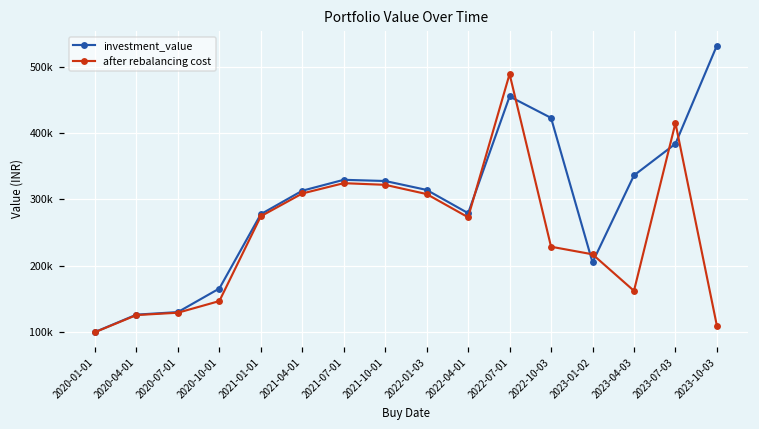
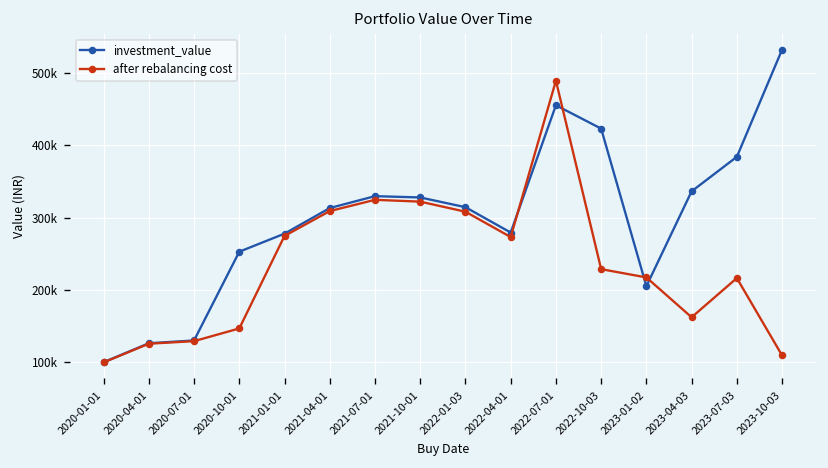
investment_value, 2020-10-01: 170000 -> 250000
after rebalancing cost, 2023-07-03: 420000 -> 220000
